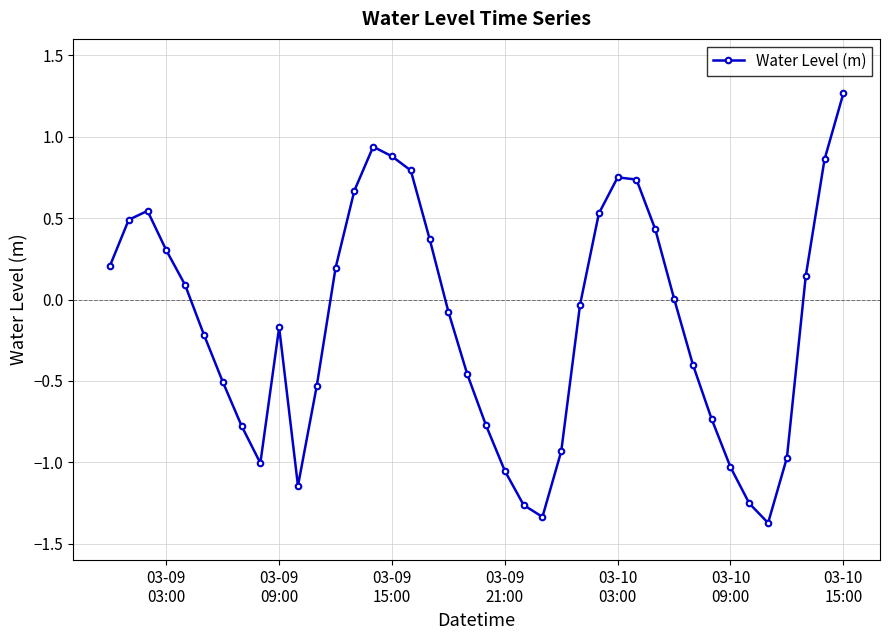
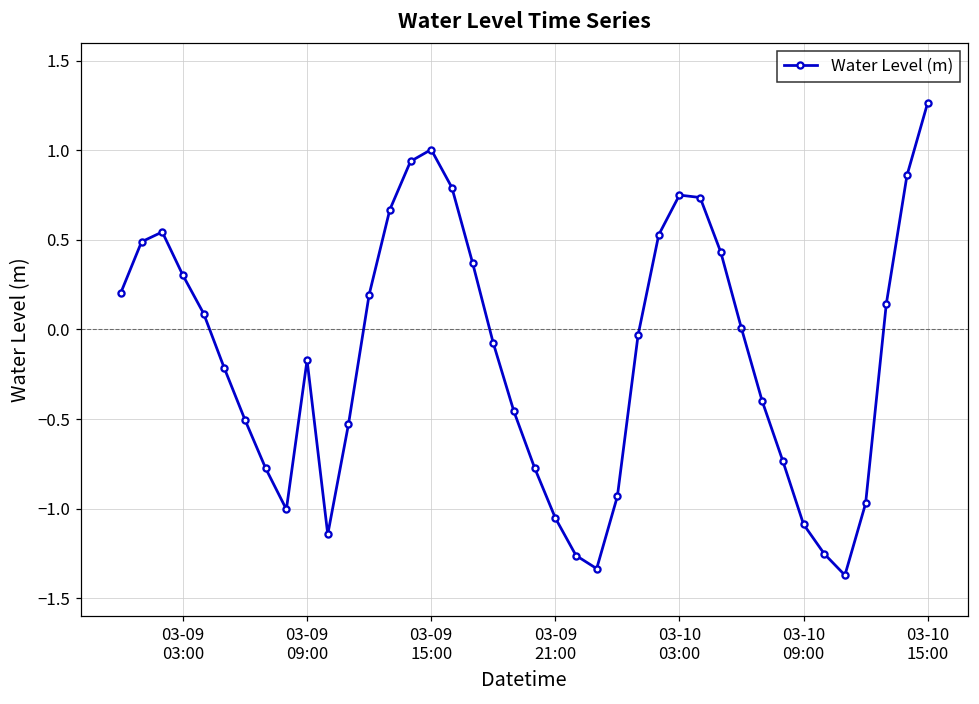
03-09 15:00: 0.88 -> 1.00
03-10 09:00: -1.03 -> -1.09
